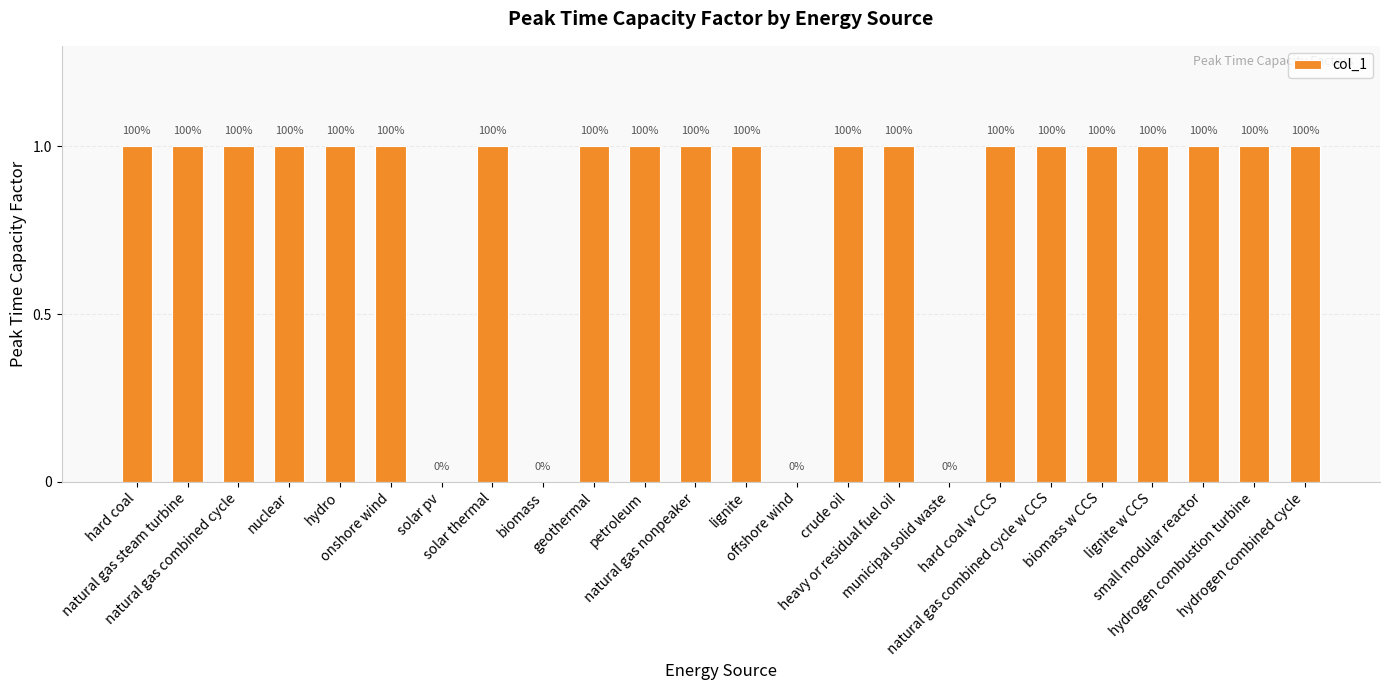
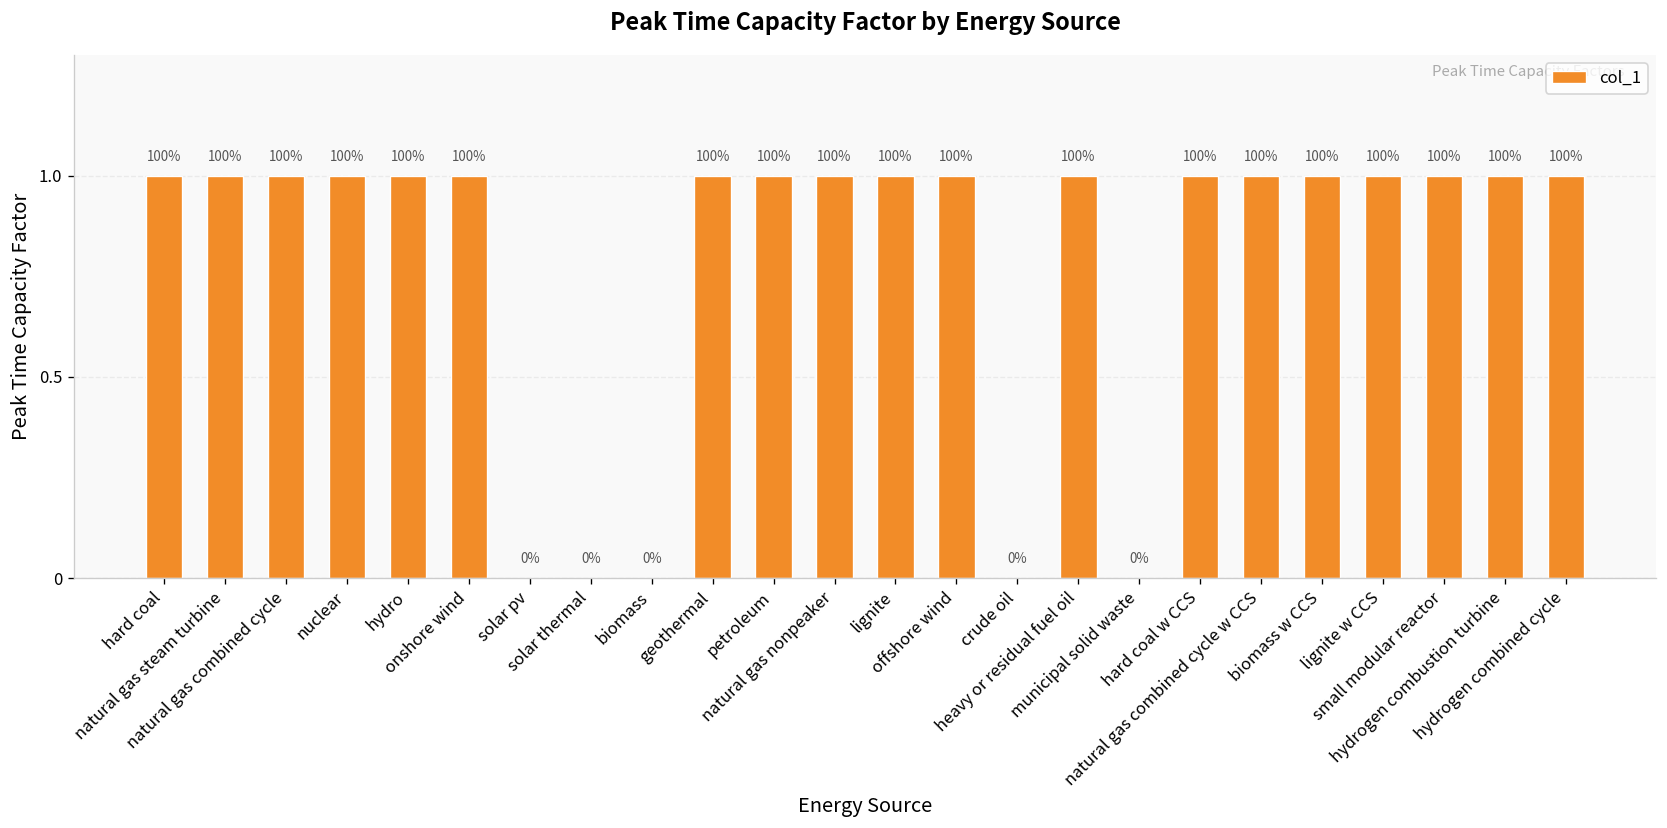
solar thermal: 100% -> 0%
offshore wind: 0% -> 100%
crude oil: 100% -> 0%
